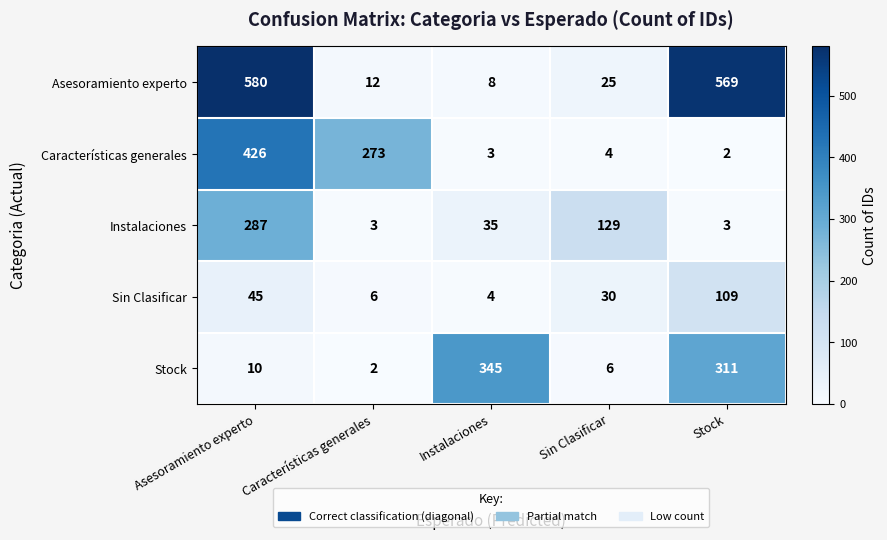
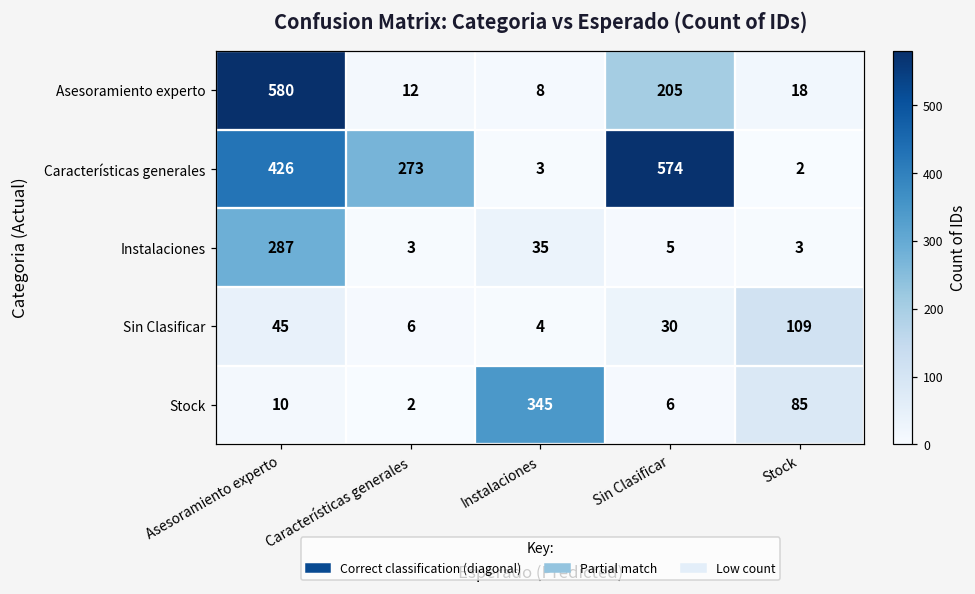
Asesoramiento experto, Sin Clasificar: 25 -> 205
Asesoramiento experto, Stock: 569 -> 18
Características generales, Sin Clasificar: 4 -> 574
Instalaciones, Sin Clasificar: 129 -> 5
Stock, Stock: 311 -> 85
